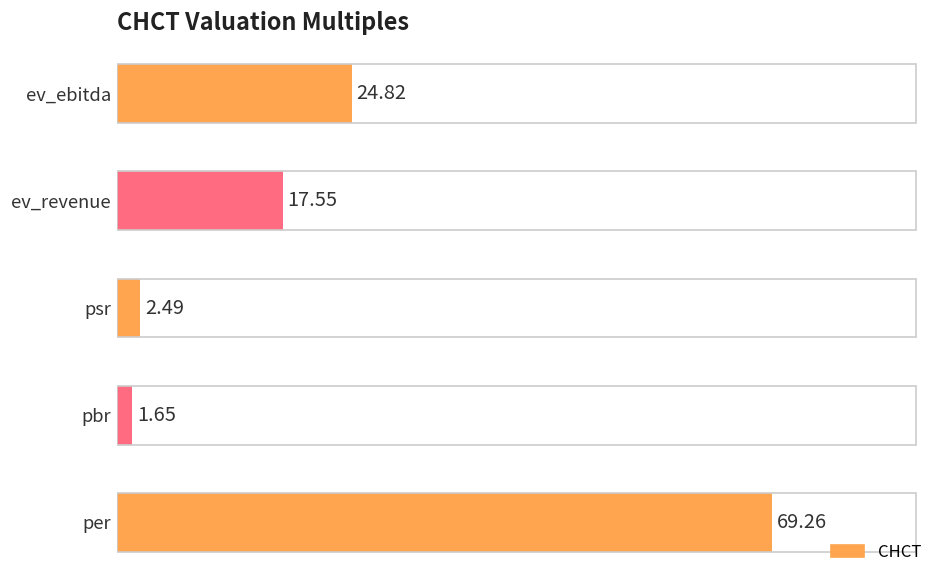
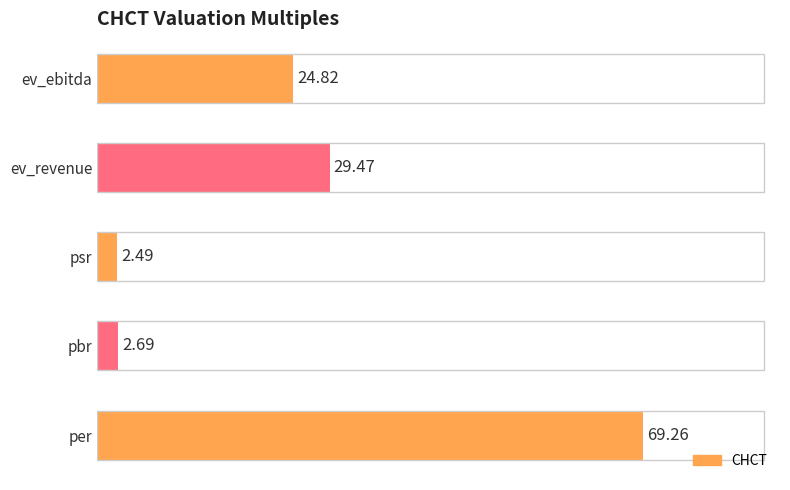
ev_revenue: 17.55 -> 29.47
pbr: 1.65 -> 2.69
